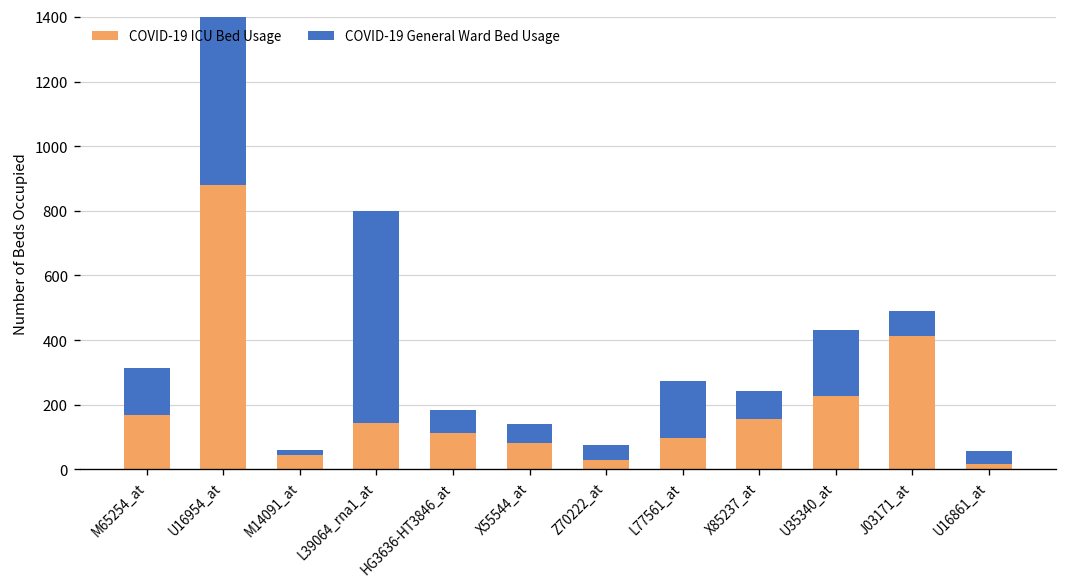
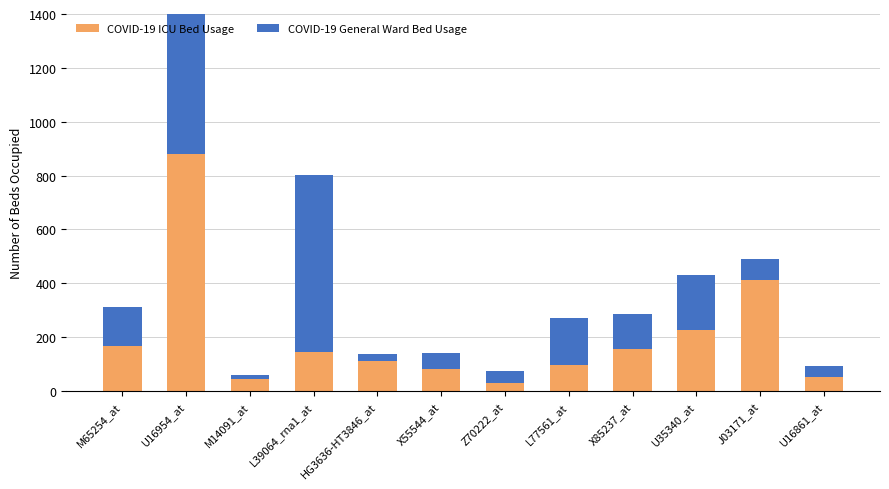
COVID-19 General Ward Bed Usage, HG3636-HT3846_at: 70 -> 30
COVID-19 General Ward Bed Usage, X85237_at: 90 -> 130
COVID-19 ICU Bed Usage, U16861_at: 20 -> 50
